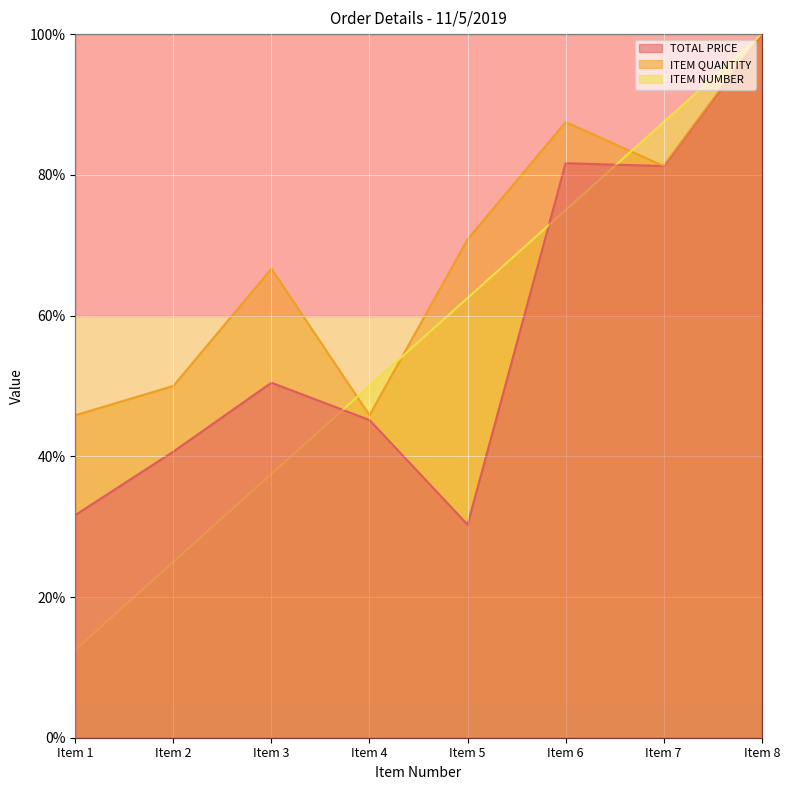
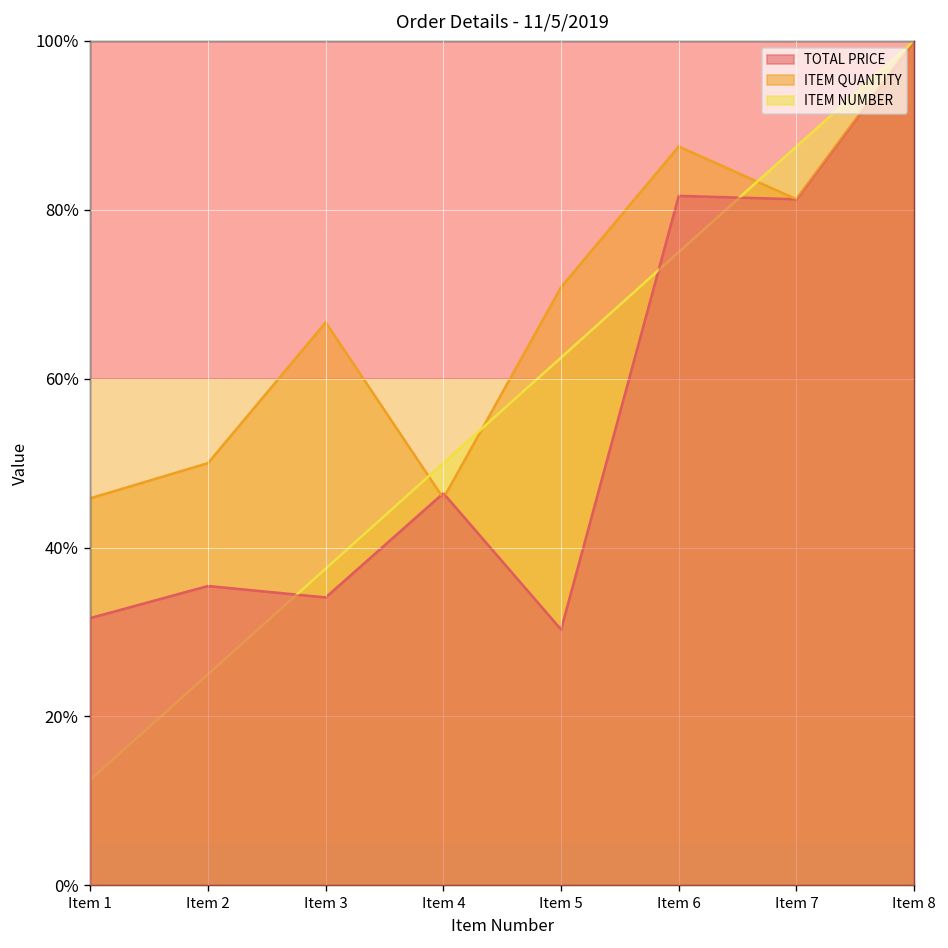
TOTAL PRICE, Item 2: 41% -> 35%
TOTAL PRICE, Item 3: 50% -> 34%
TOTAL PRICE, Item 4: 45% -> 46%
